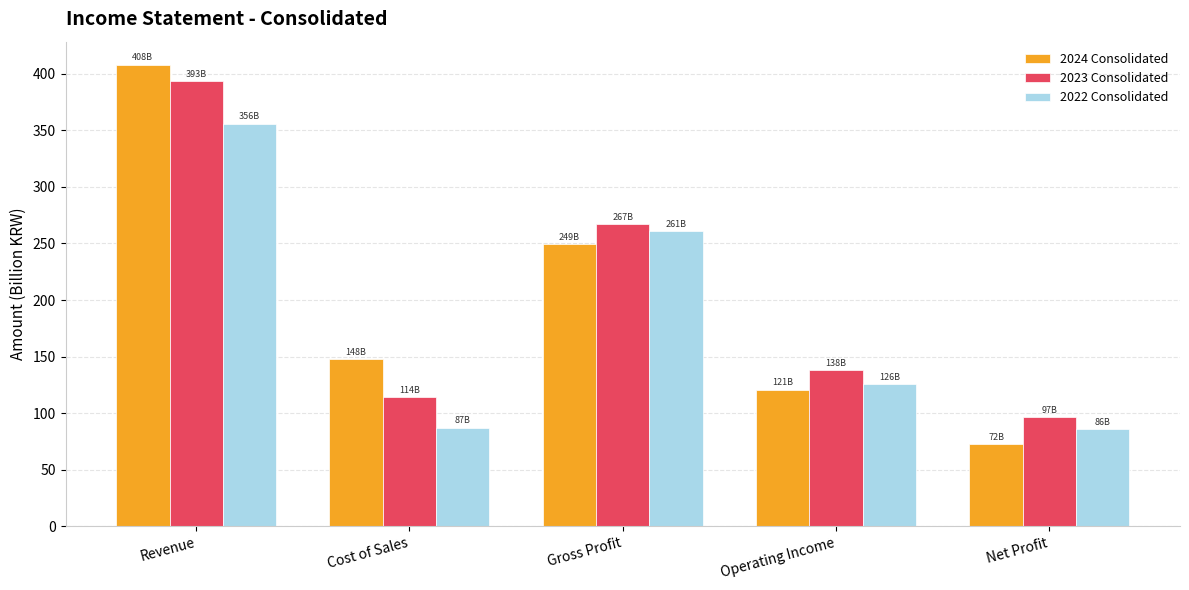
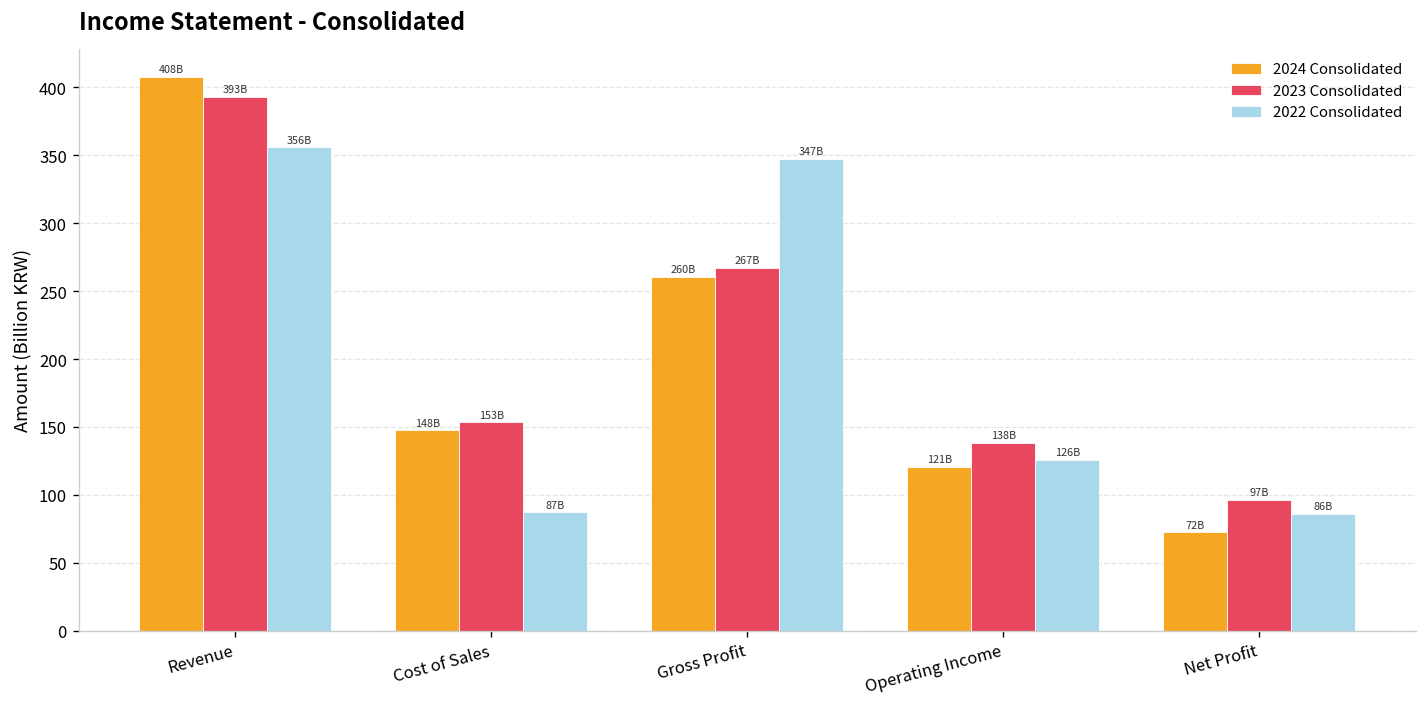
2023 Consolidated, Cost of Sales: 114B -> 153B
2024 Consolidated, Gross Profit: 249B -> 260B
2022 Consolidated, Gross Profit: 261B -> 347B
